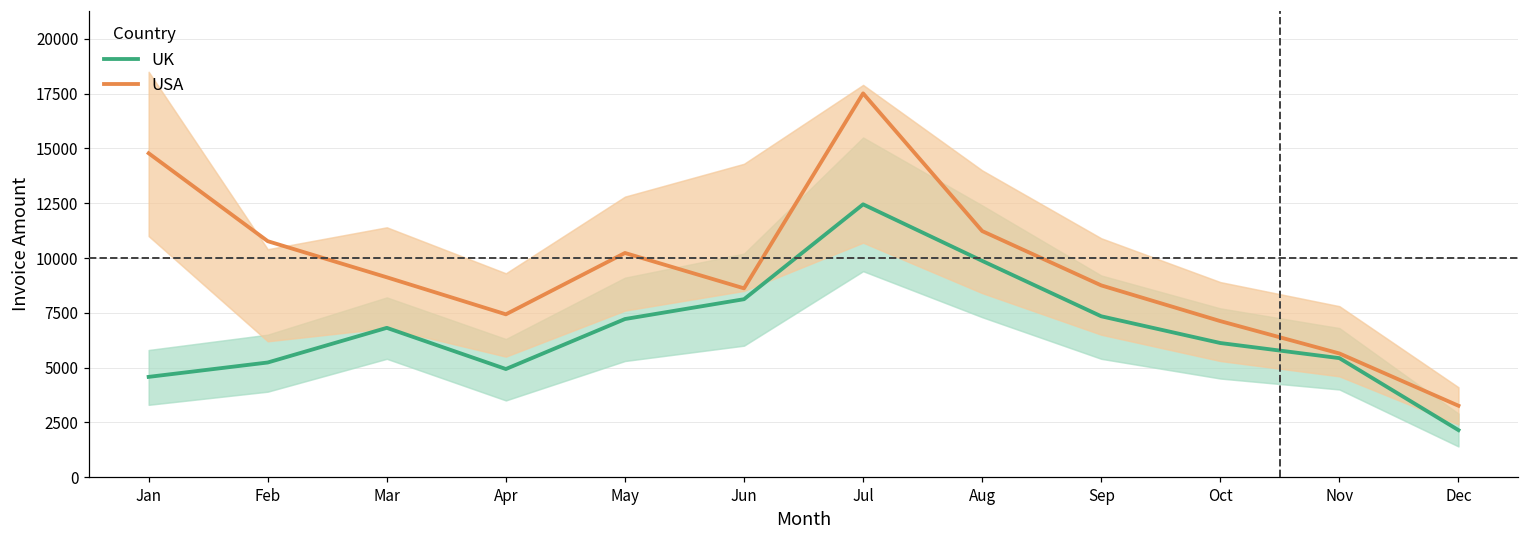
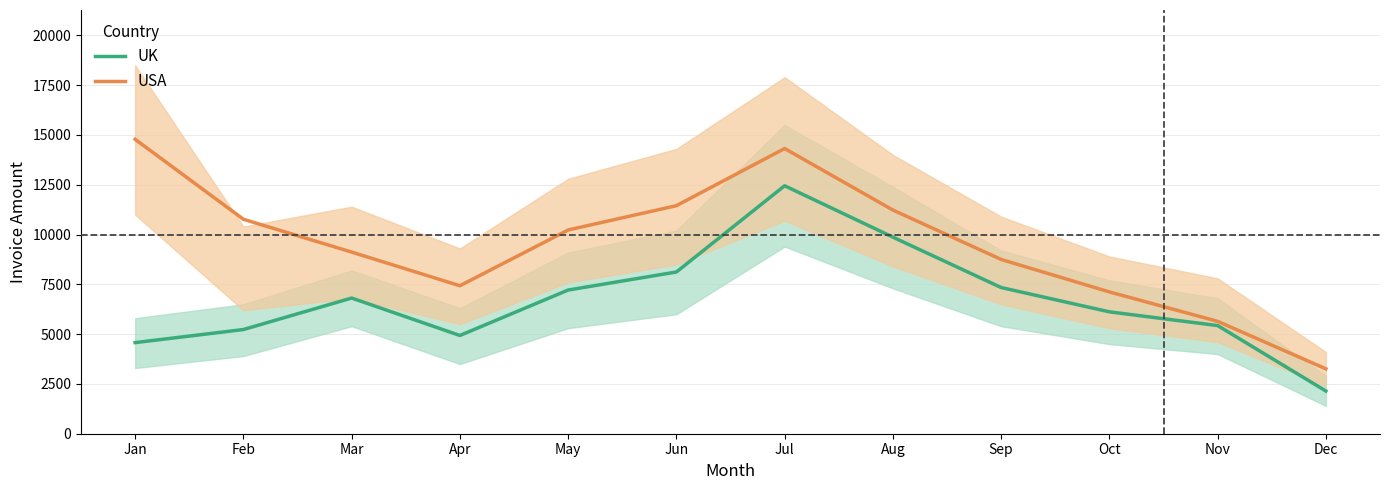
USA, Jun: 8600 -> 11500
USA, Jul: 17500 -> 14300
